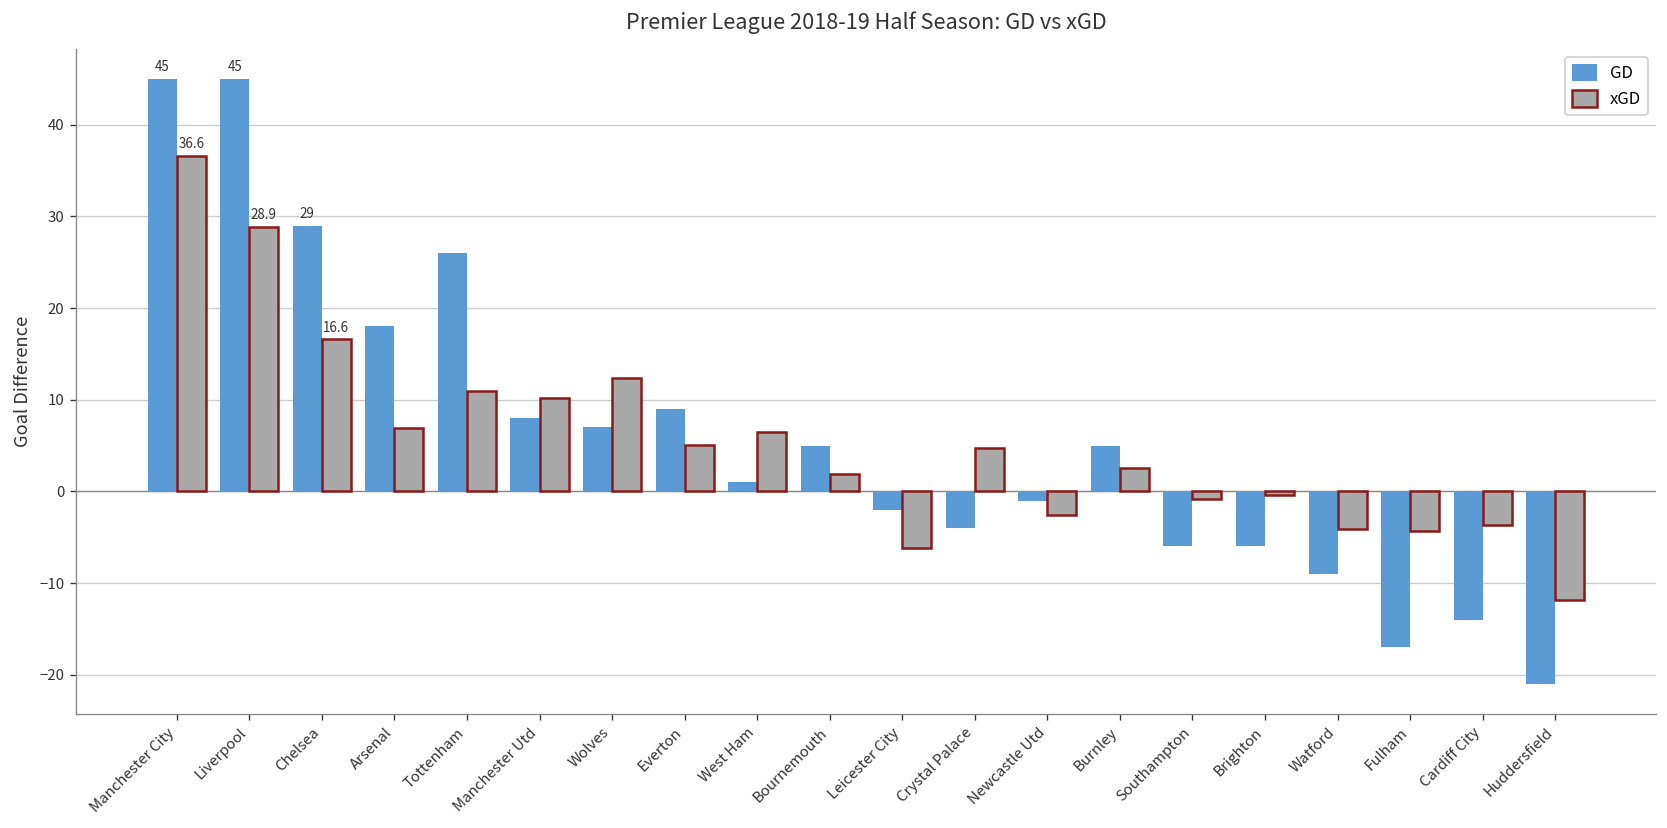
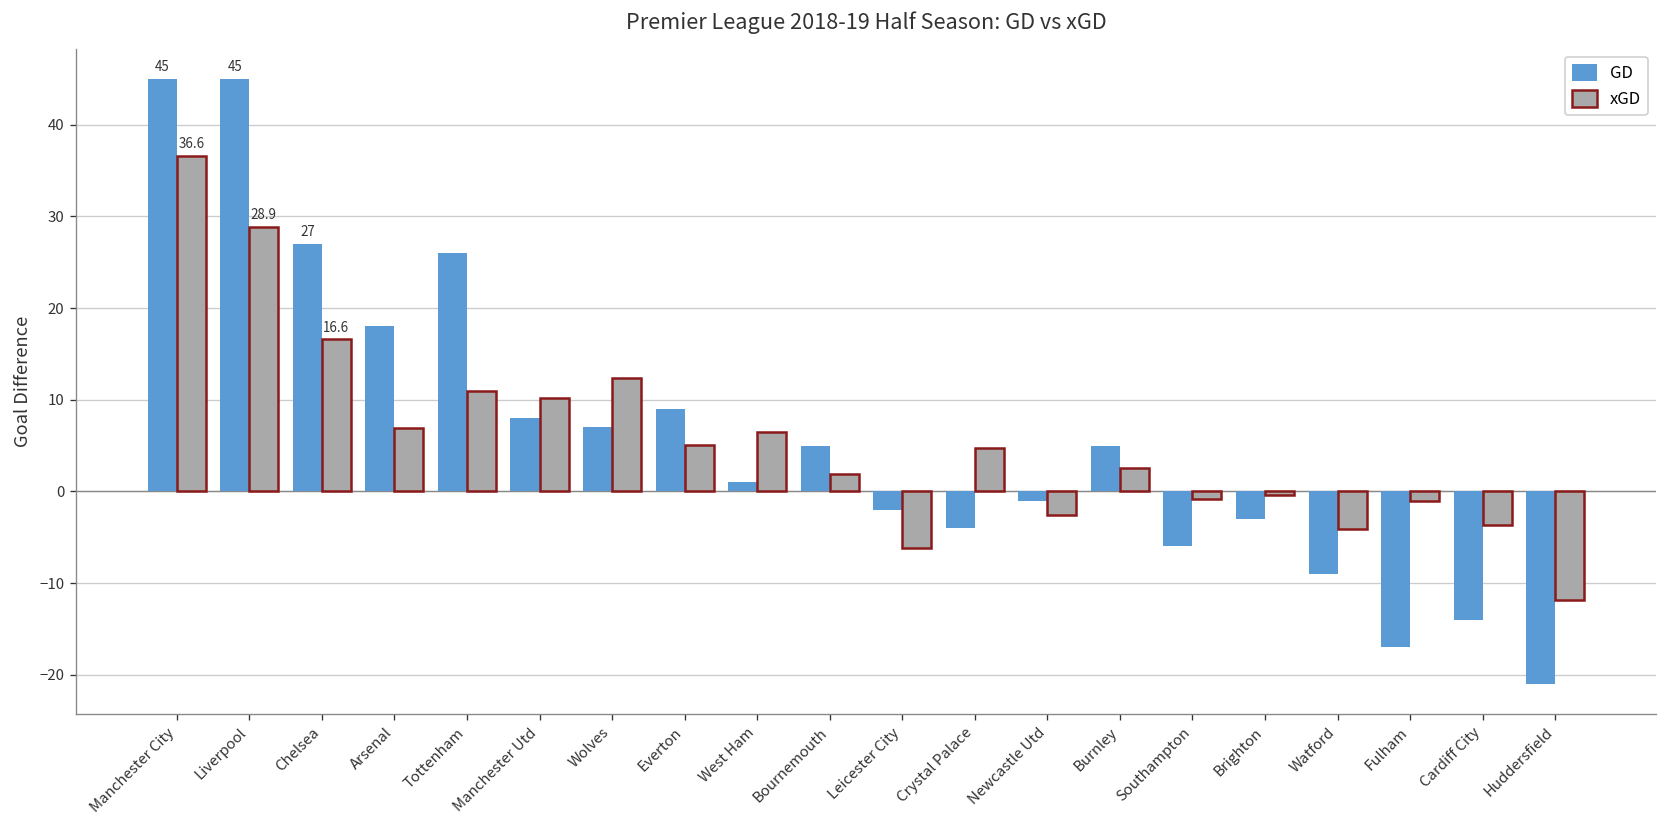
GD, Chelsea: 29 -> 27
GD, Brighton: -6 -> -3
xGD, Fulham: -4 -> -1
